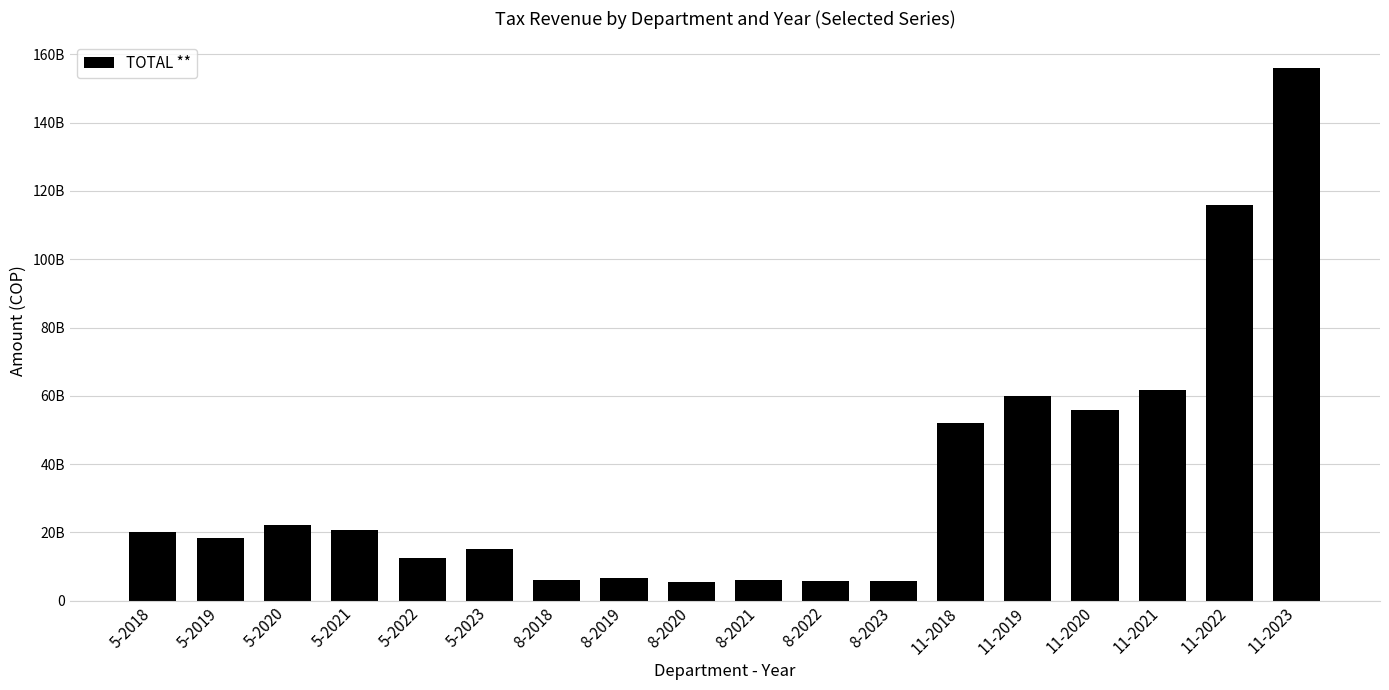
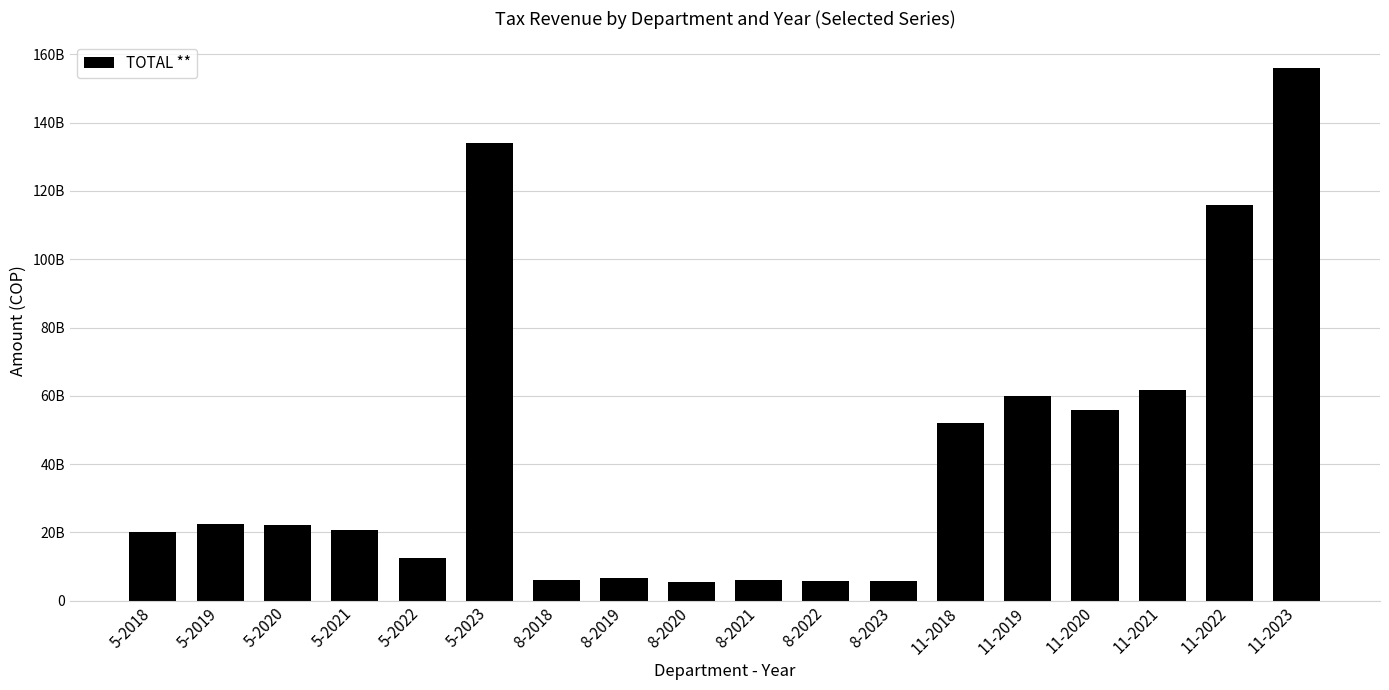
5-2019: 18000000000 -> 22000000000
5-2023: 15000000000 -> 134000000000
